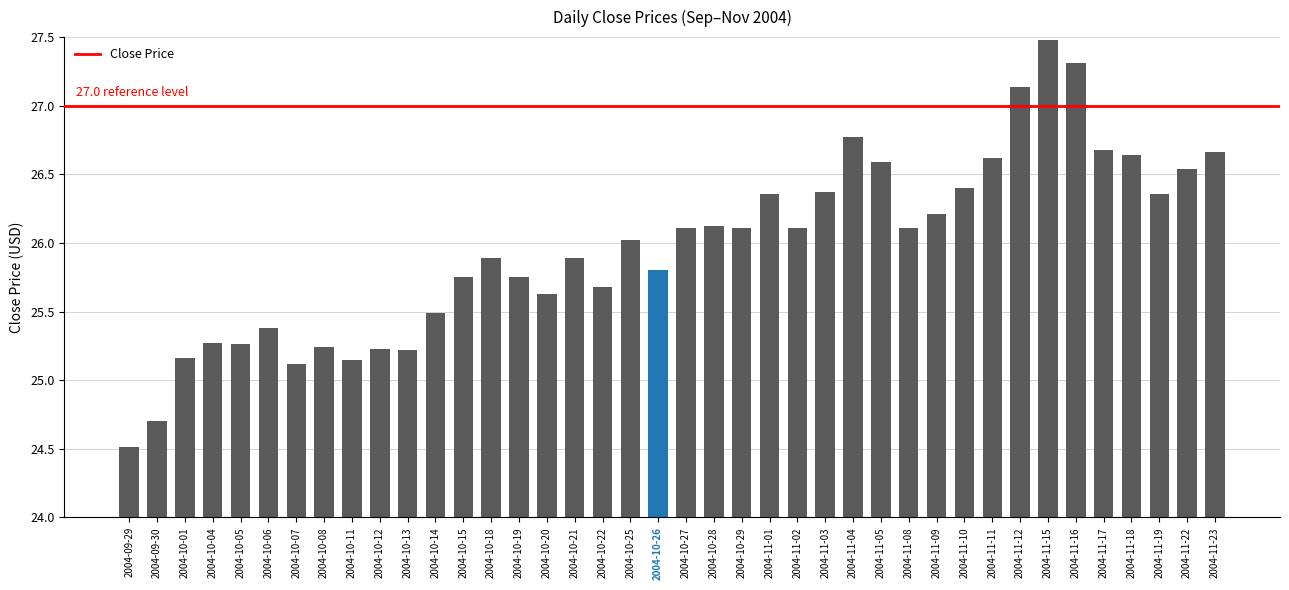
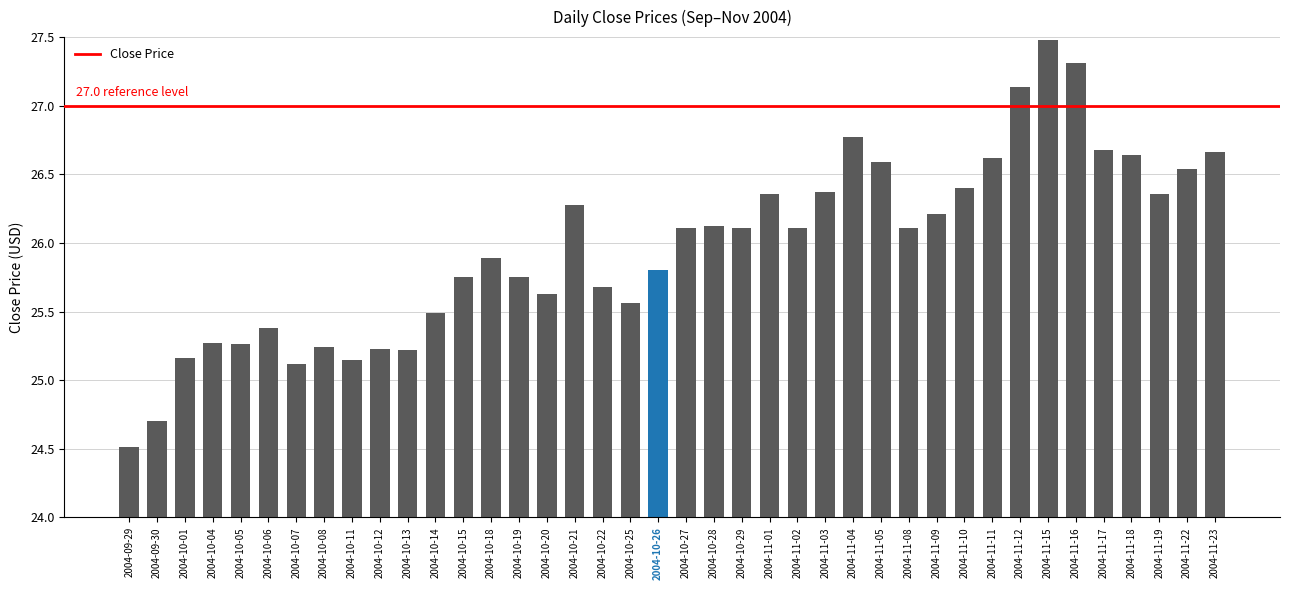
2004-10-21: 25.89 -> 26.28
2004-10-25: 26.02 -> 25.56
